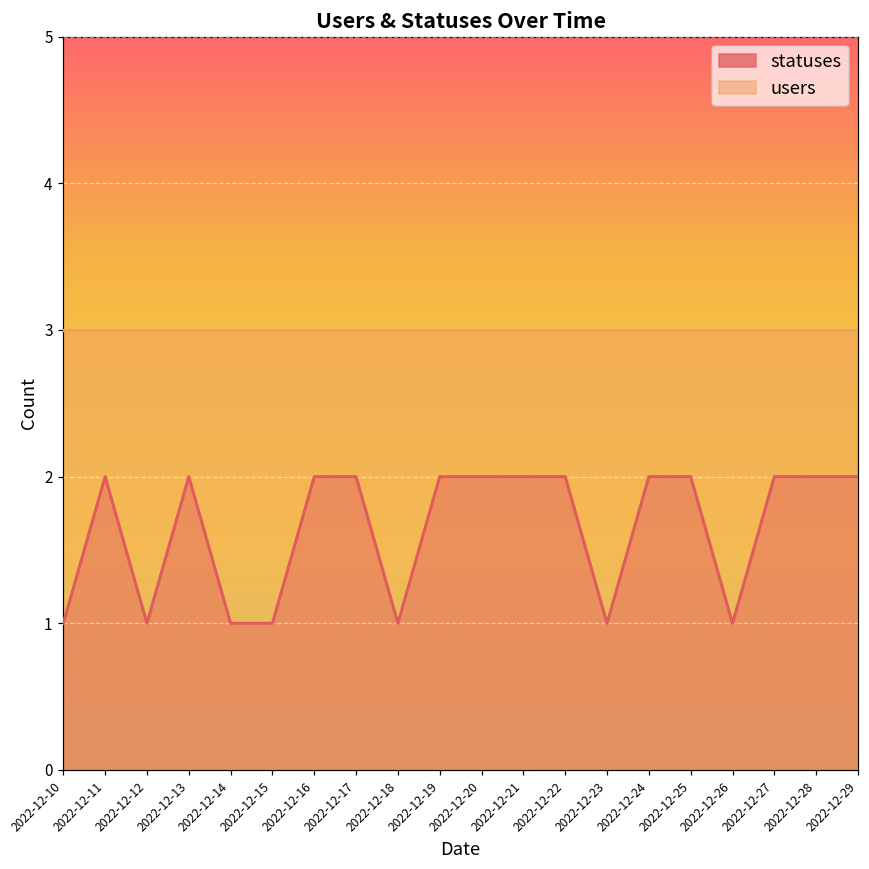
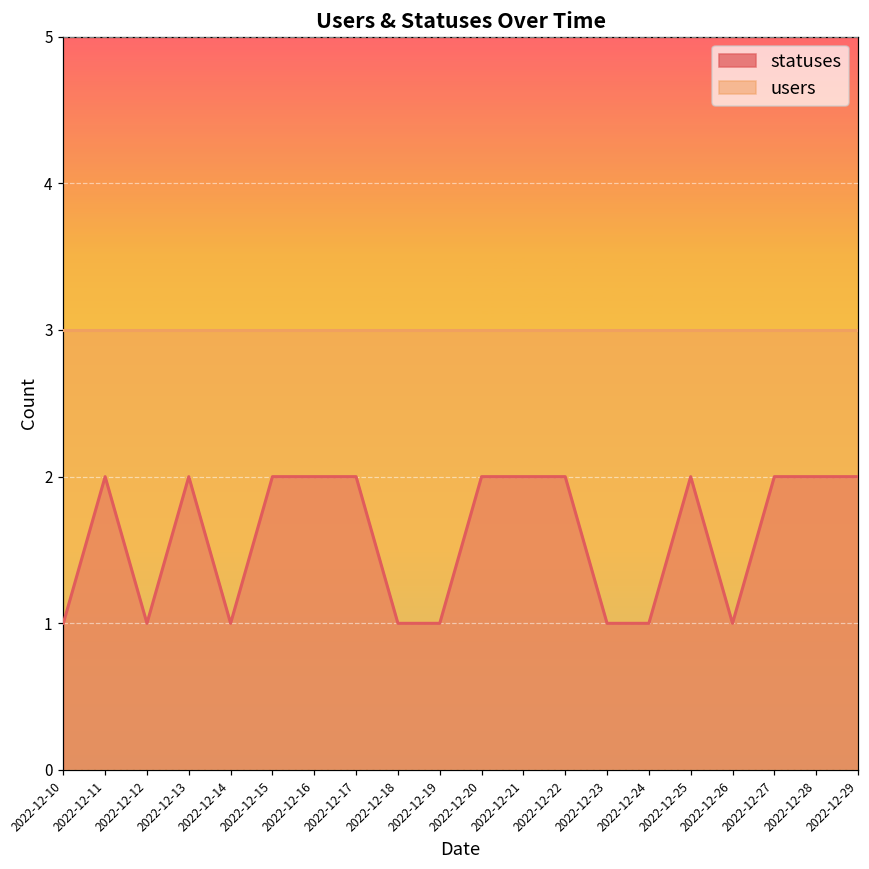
statuses, 2022-12-15: 1 -> 2
statuses, 2022-12-19: 2 -> 1
statuses, 2022-12-24: 2 -> 1
